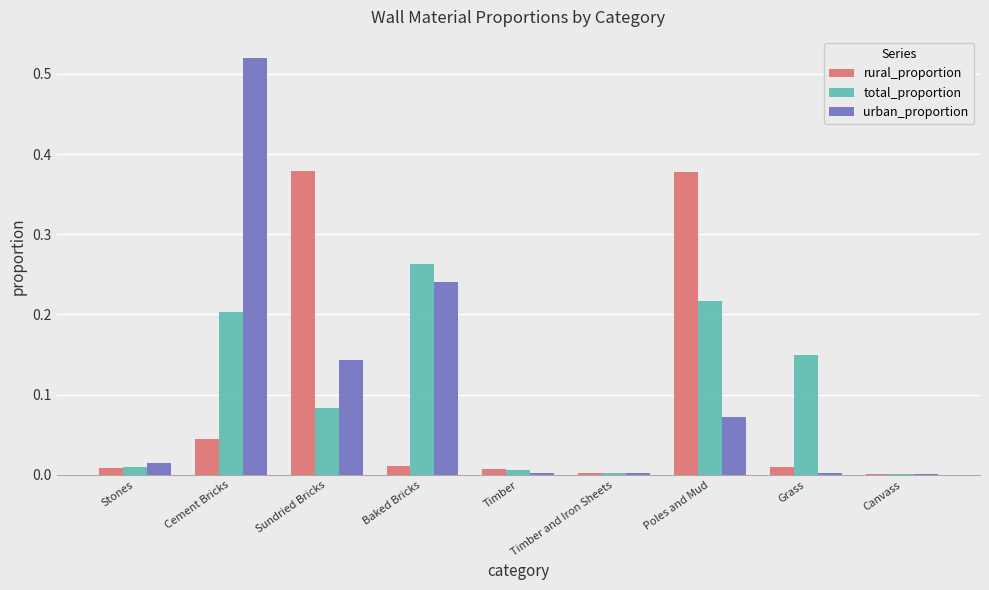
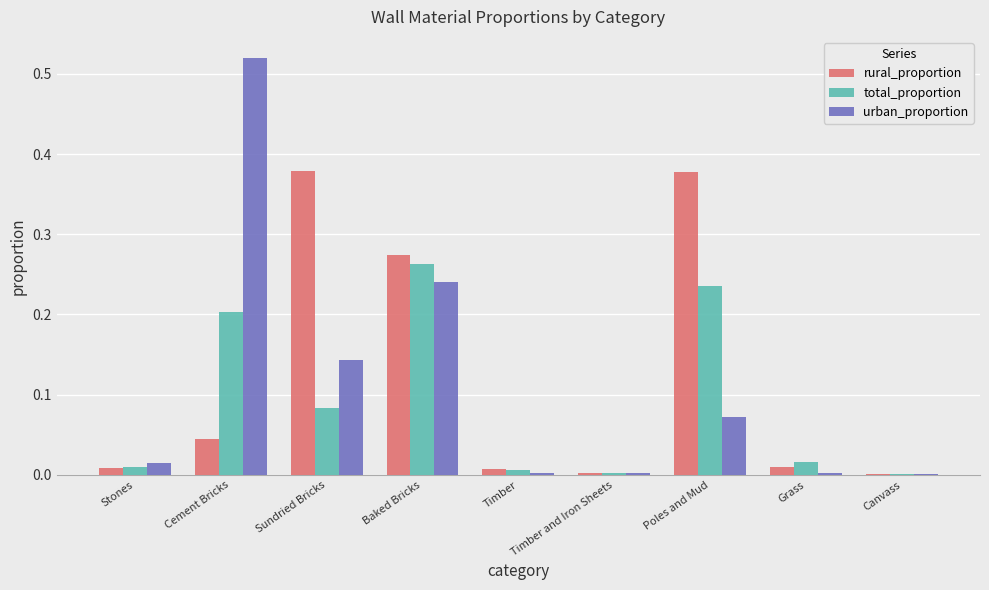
rural_proportion, Baked Bricks: 0.01 -> 0.27
total_proportion, Poles and Mud: 0.22 -> 0.24
total_proportion, Grass: 0.15 -> 0.02
